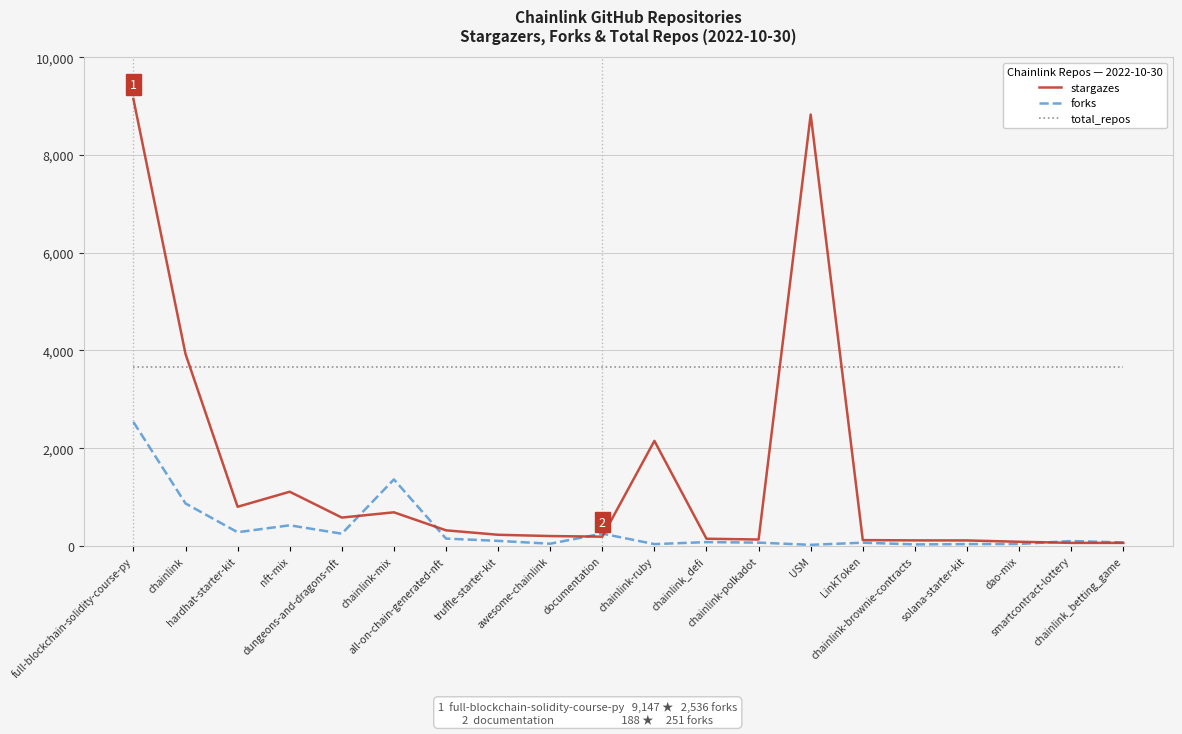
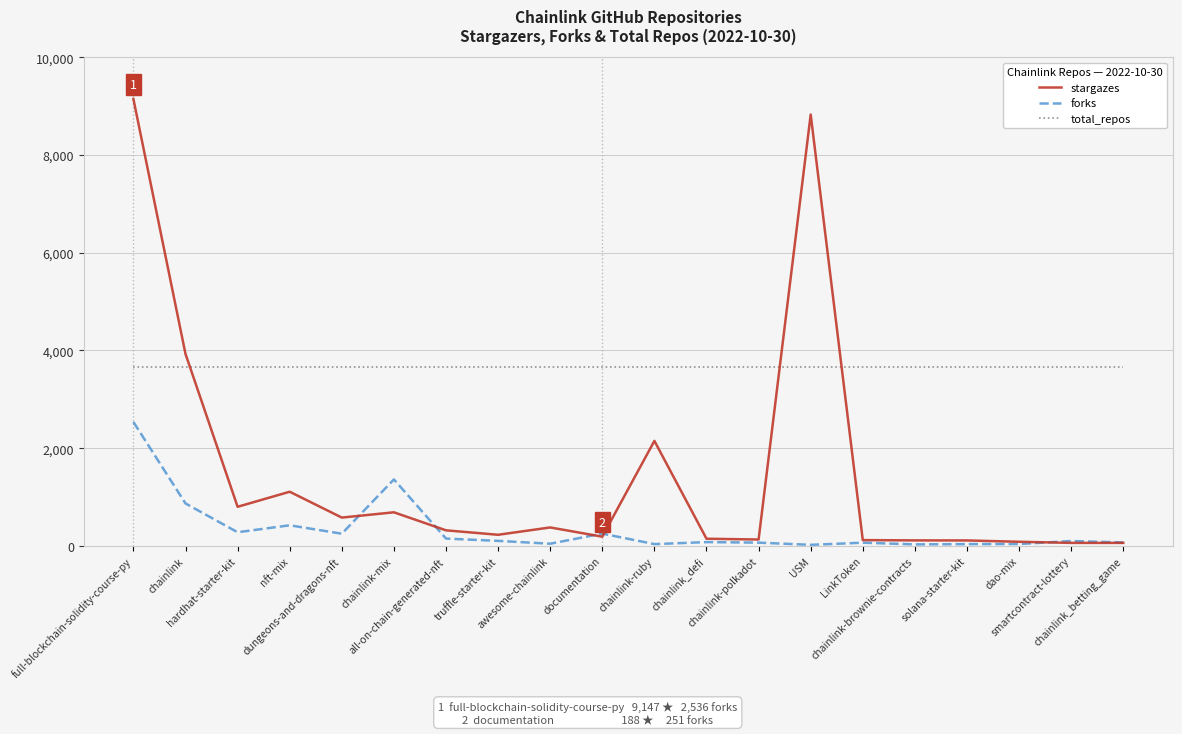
stargazes, awesome-chainlink: 200 -> 400
